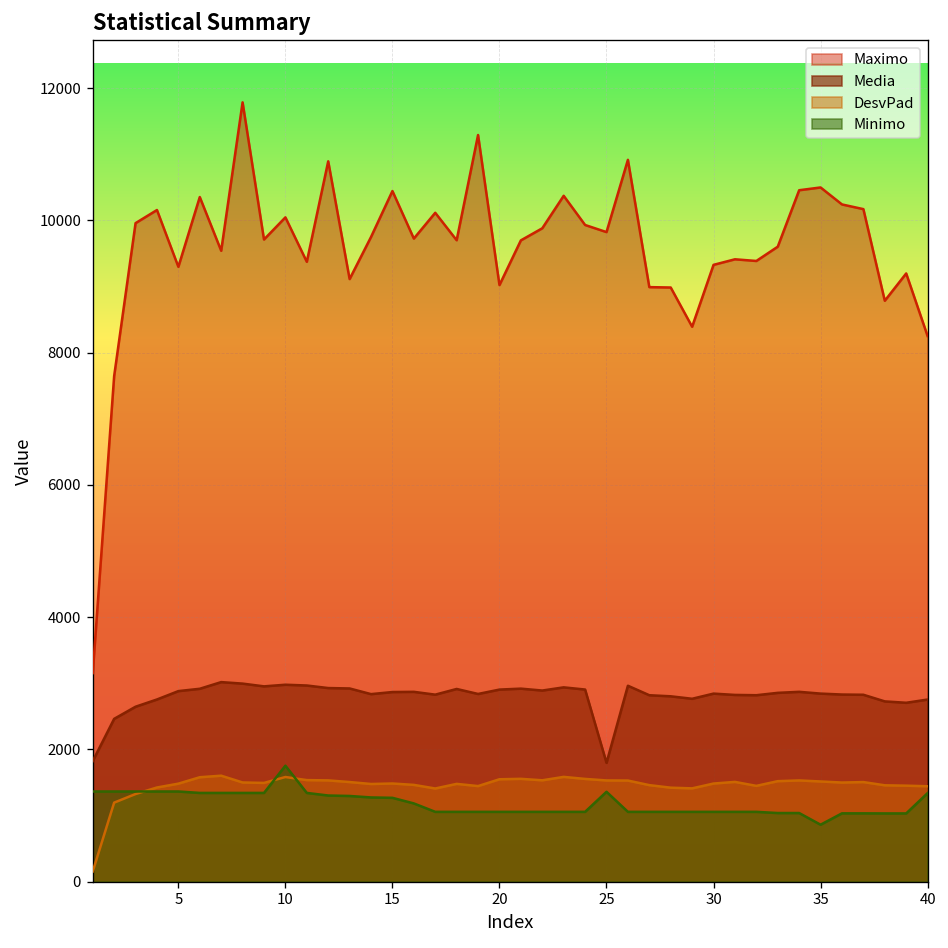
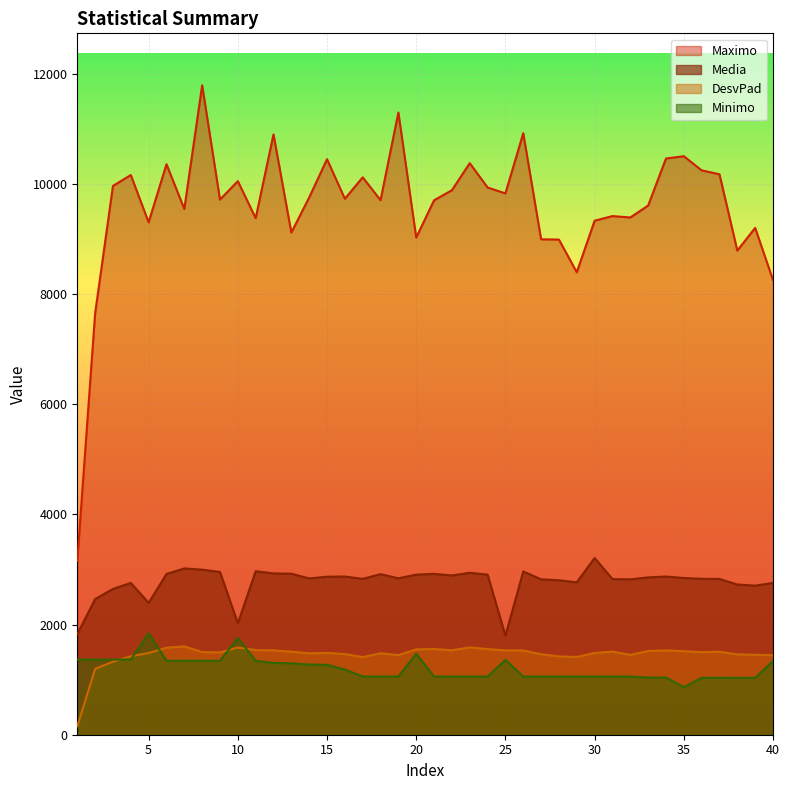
Media, 5: 2900 -> 2400
Minimo, 5: 1400 -> 1800
Media, 10: 3000 -> 2000
Minimo, 20: 1100 -> 1500
Media, 30: 2800 -> 3200
